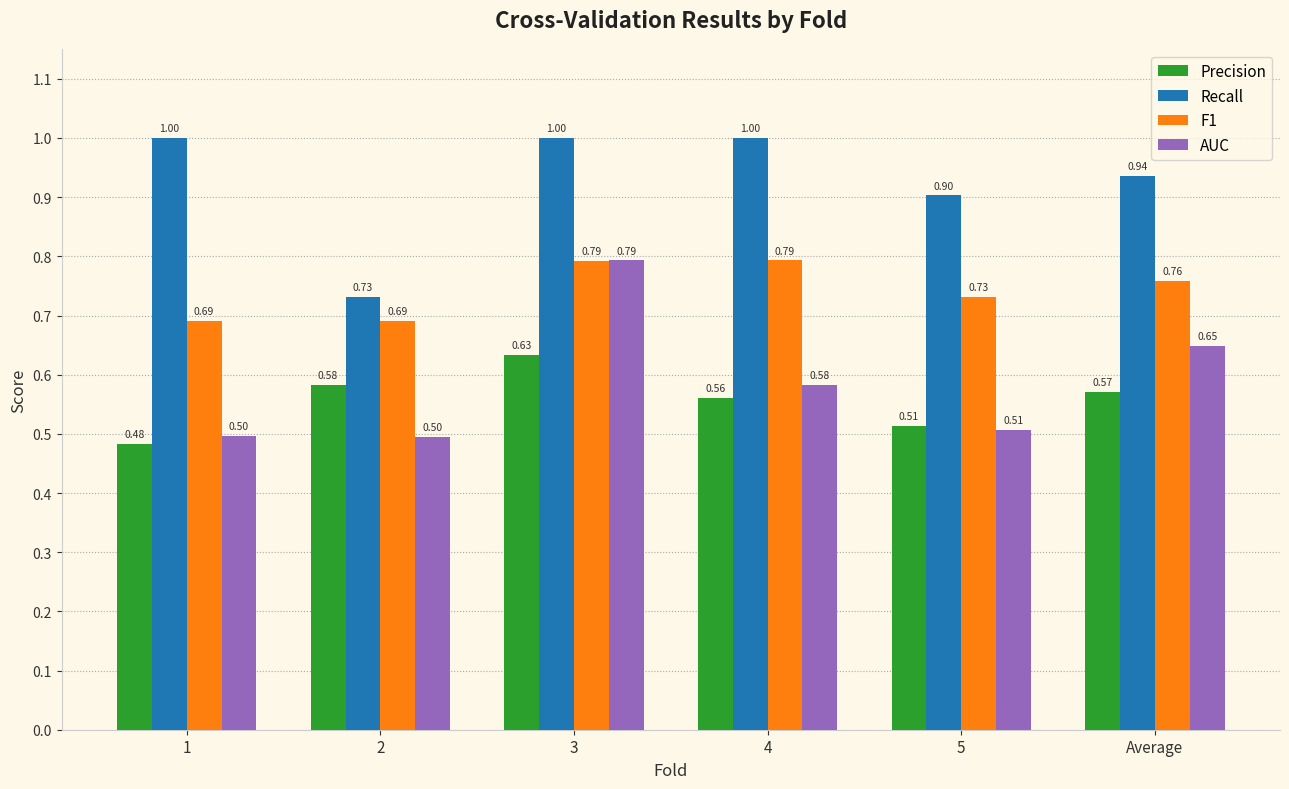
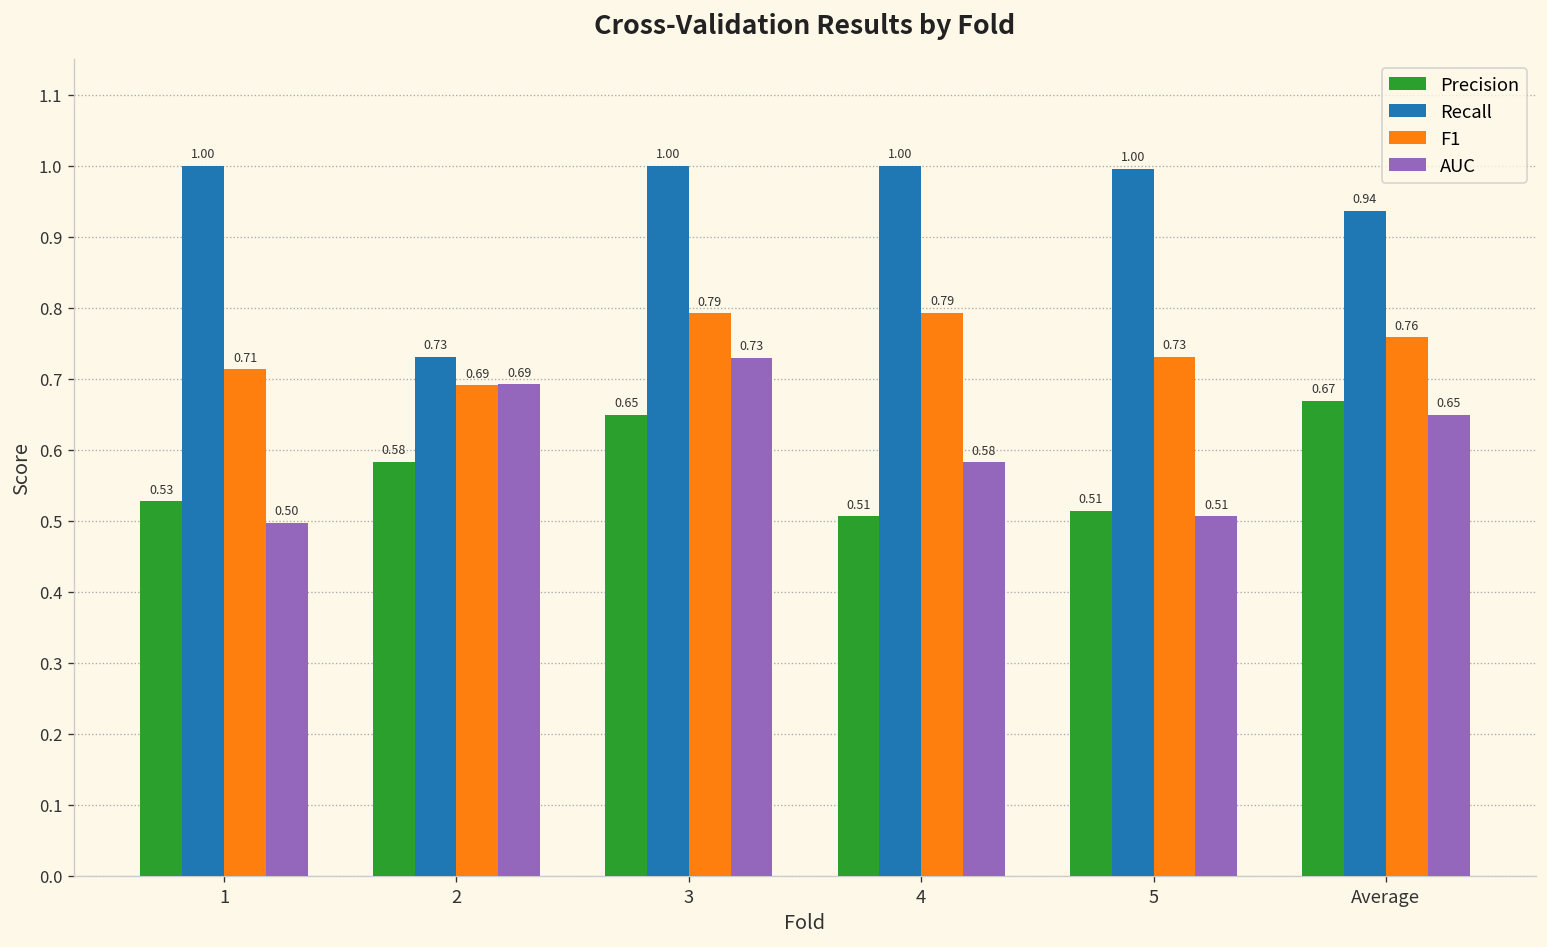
Precision, 1: 0.48 -> 0.53
F1, 1: 0.69 -> 0.71
AUC, 2: 0.50 -> 0.69
Precision, 3: 0.63 -> 0.65
AUC, 3: 0.79 -> 0.73
Precision, 4: 0.56 -> 0.51
Recall, 5: 0.90 -> 1.00
Precision, Average: 0.57 -> 0.67
